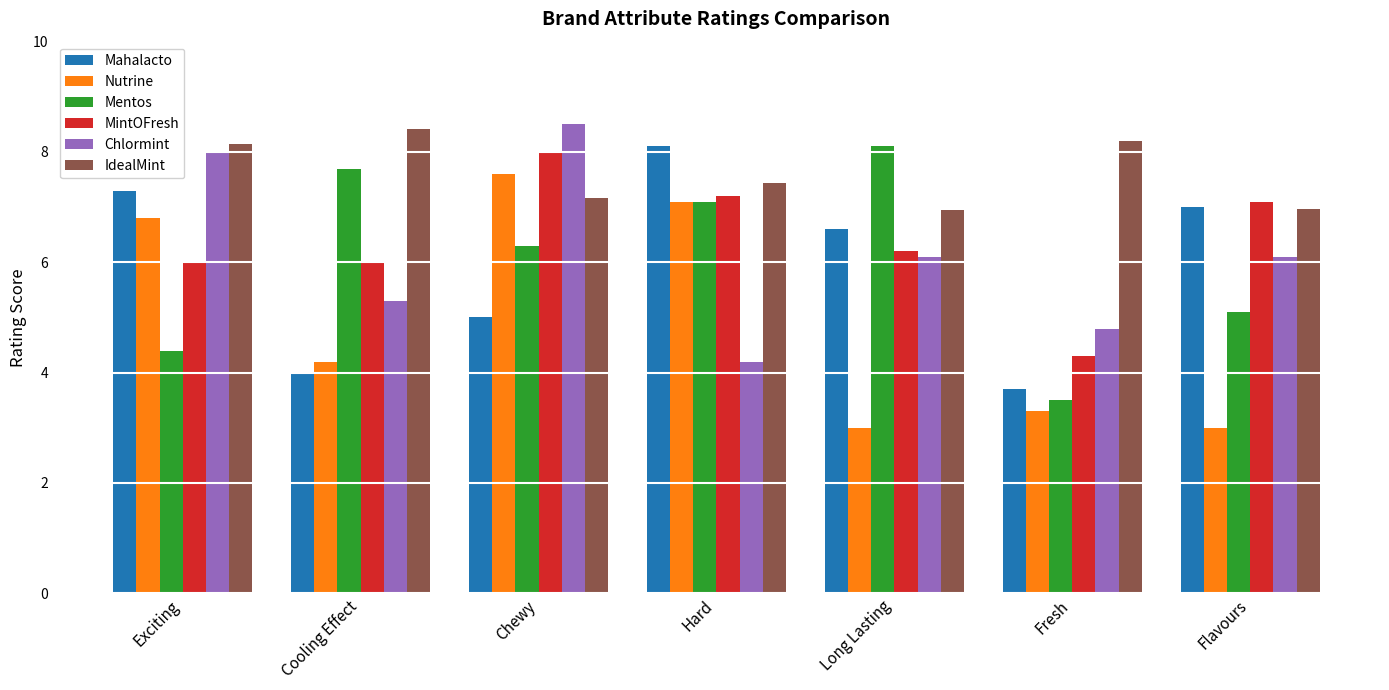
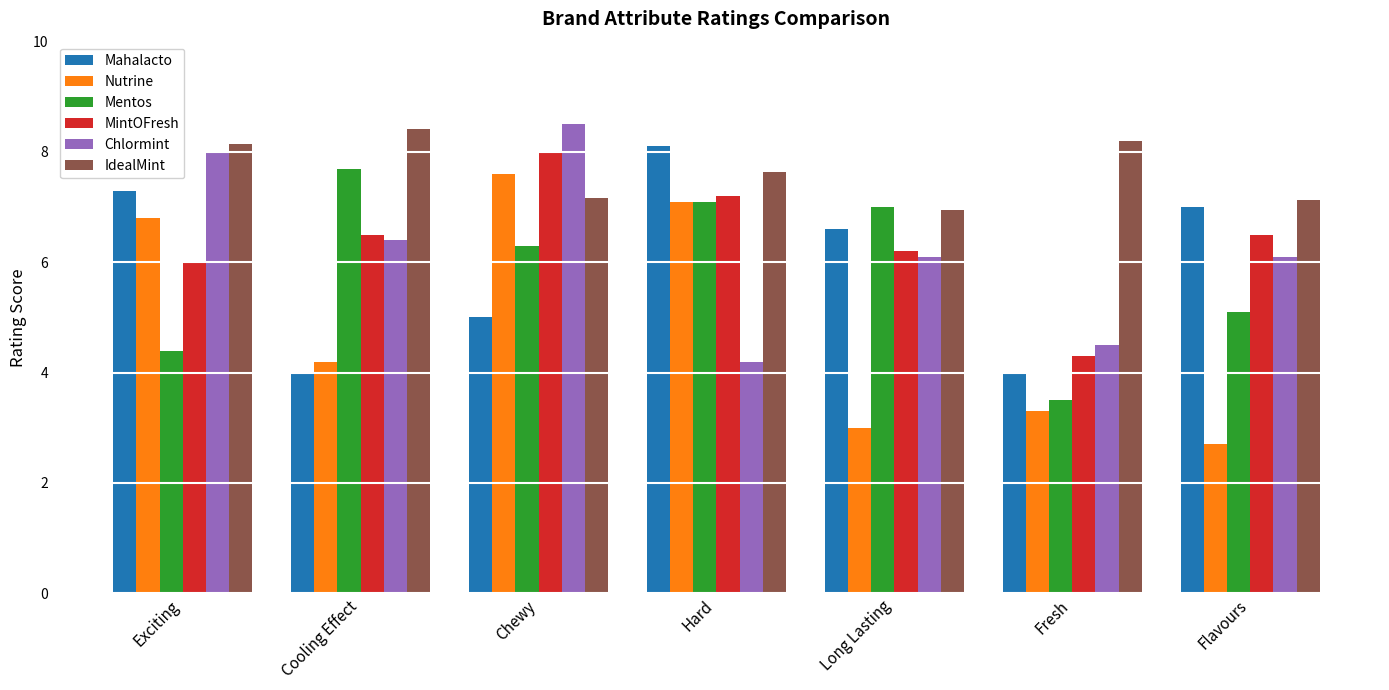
MintOFresh, Cooling Effect: 6.0 -> 6.5
Chlormint, Cooling Effect: 5.3 -> 6.4
IdealMint, Hard: 7.4 -> 7.6
Mentos, Long Lasting: 8.1 -> 7.0
Mahalacto, Fresh: 3.7 -> 4.0
Chlormint, Fresh: 4.8 -> 4.5
Nutrine, Flavours: 3.0 -> 2.7
MintOFresh, Flavours: 7.1 -> 6.5
IdealMint, Flavours: 7.0 -> 7.1
